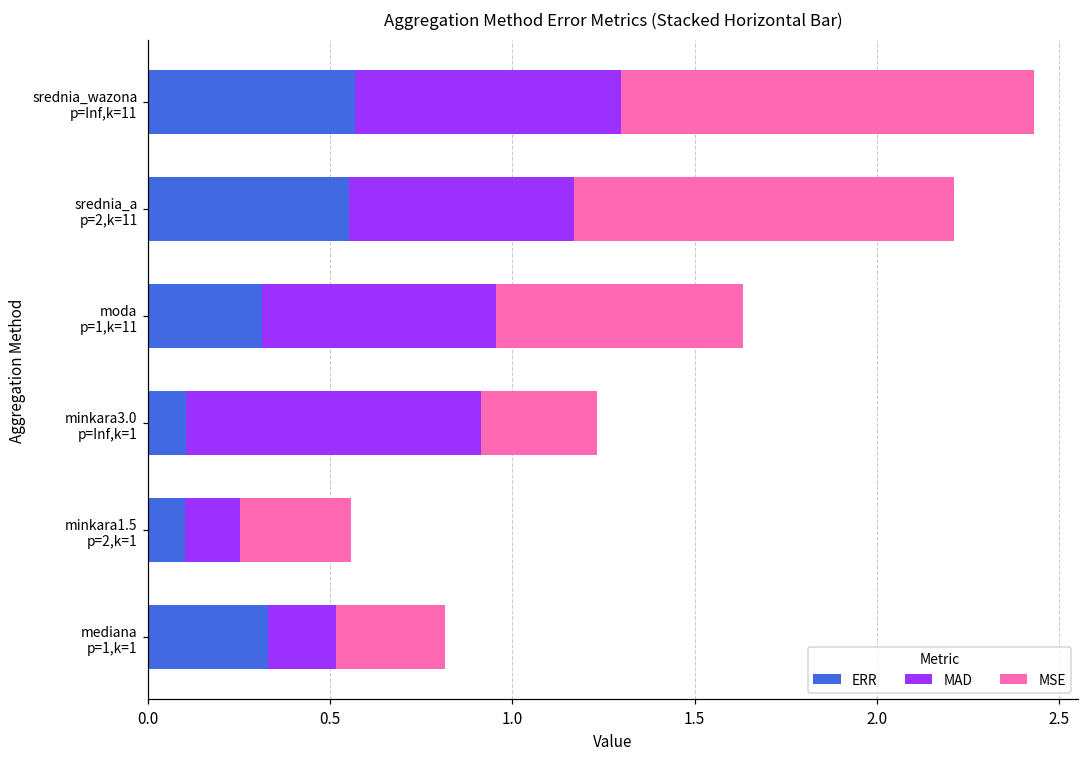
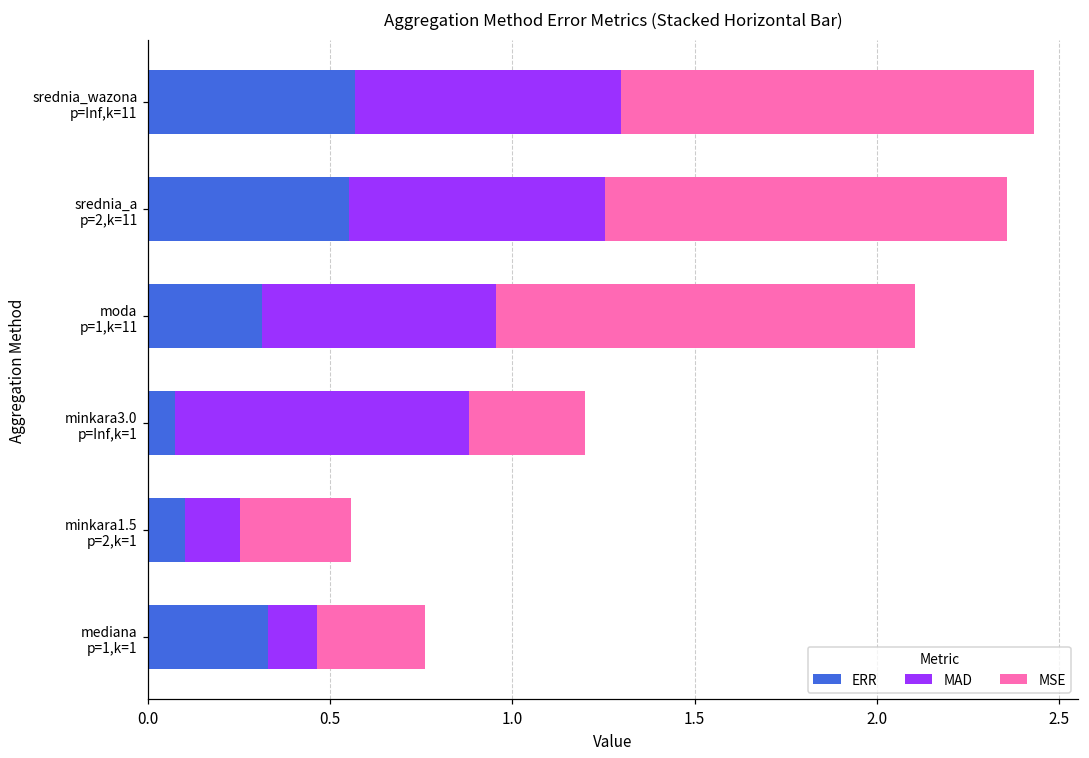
MAD, srednia_a p=2,k=11: 0.62 -> 0.70
MSE, srednia_a p=2,k=11: 1.04 -> 1.10
MSE, moda p=1,k=11: 0.68 -> 1.15
ERR, minkara3.0 p=Inf,k=1: 0.10 -> 0.07
MAD, mediana p=1,k=1: 0.19 -> 0.13
